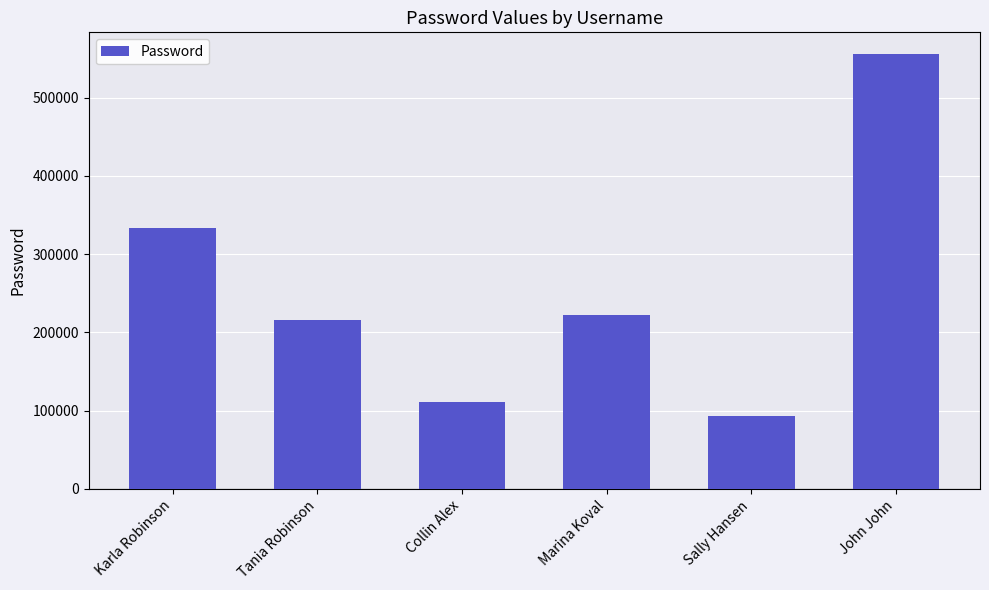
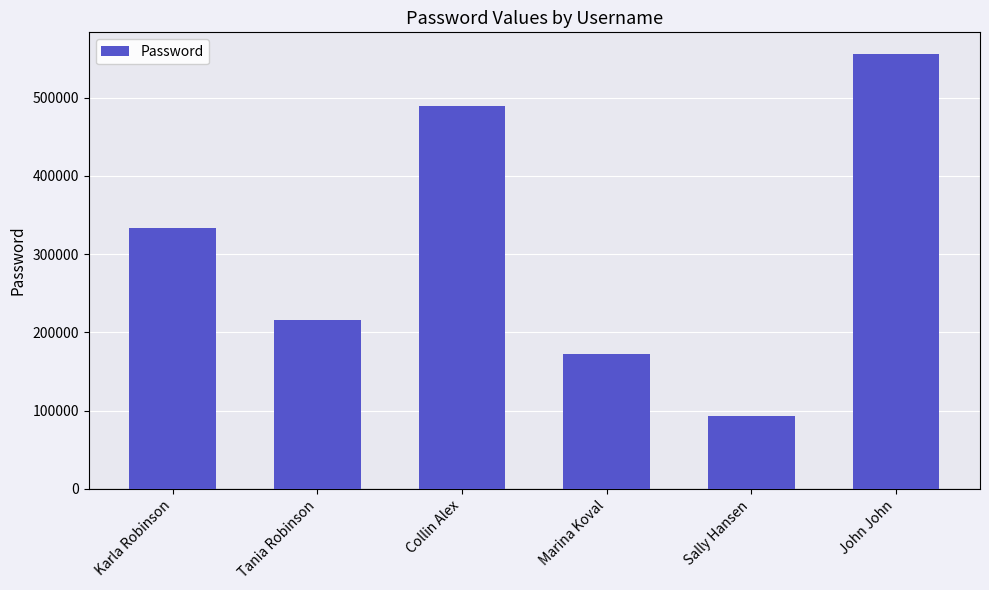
Collin Alex: 110000 -> 490000
Marina Koval: 220000 -> 170000
